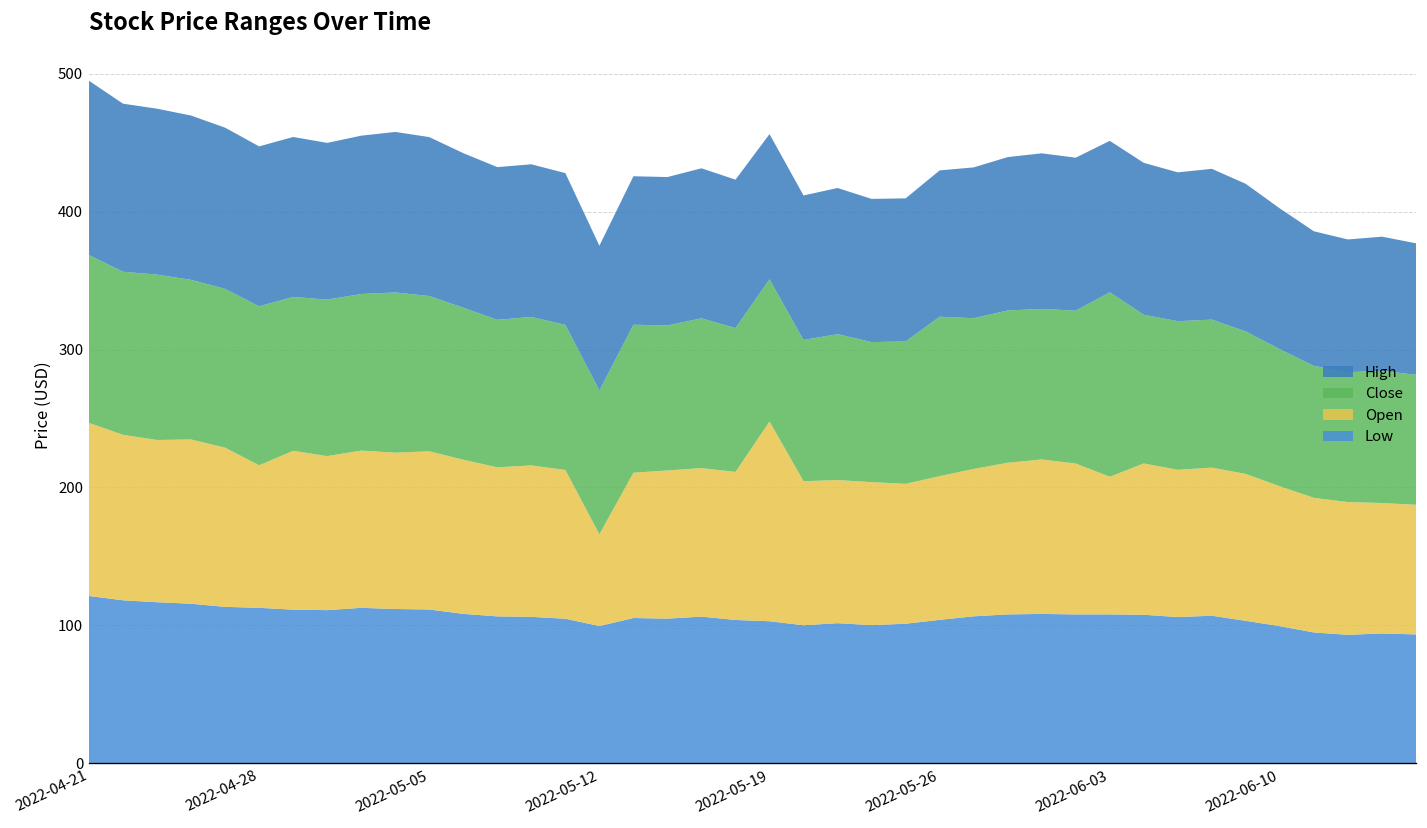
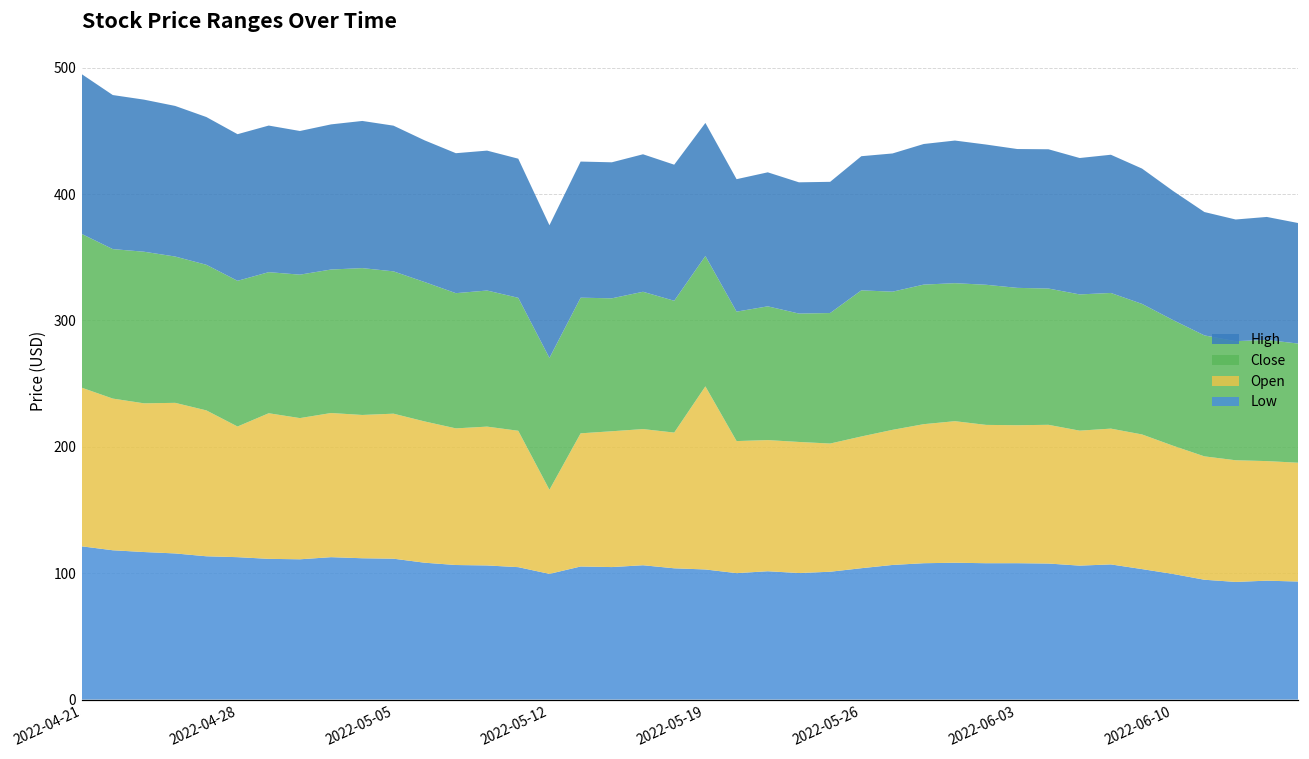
Open, 2022-06-03: 100 -> 109
Close, 2022-06-03: 134 -> 109
